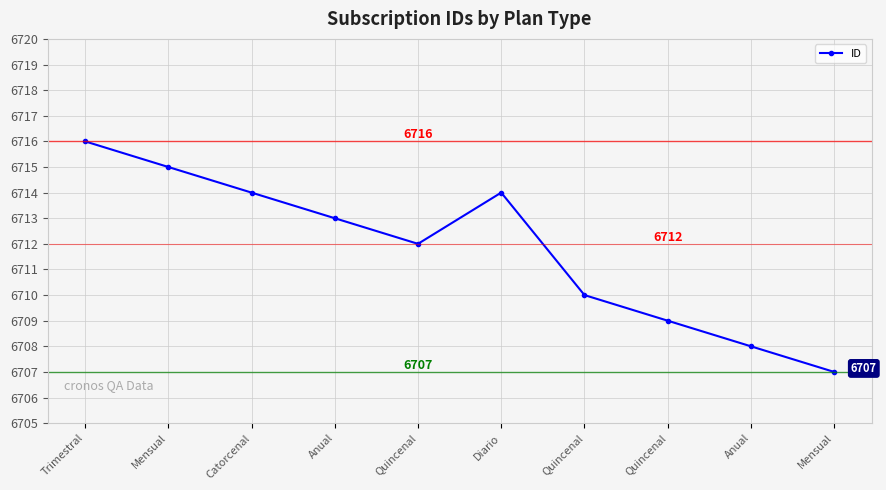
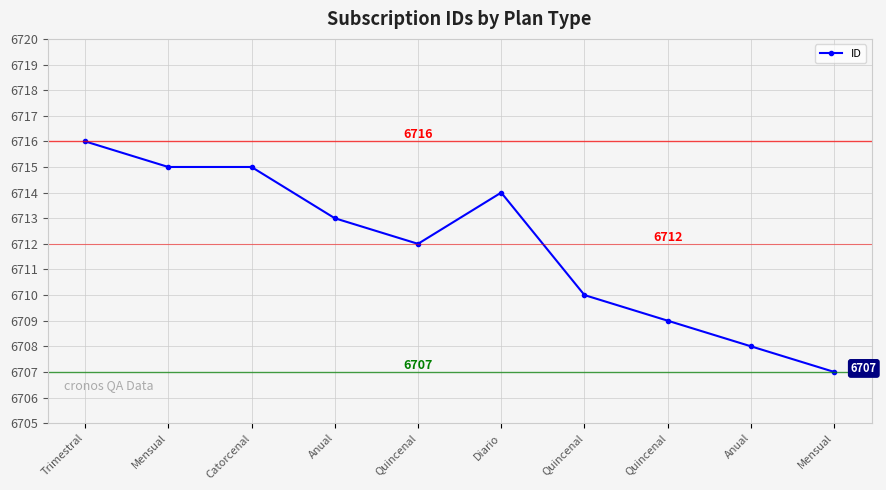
Catorcenal: 6714 -> 6715
